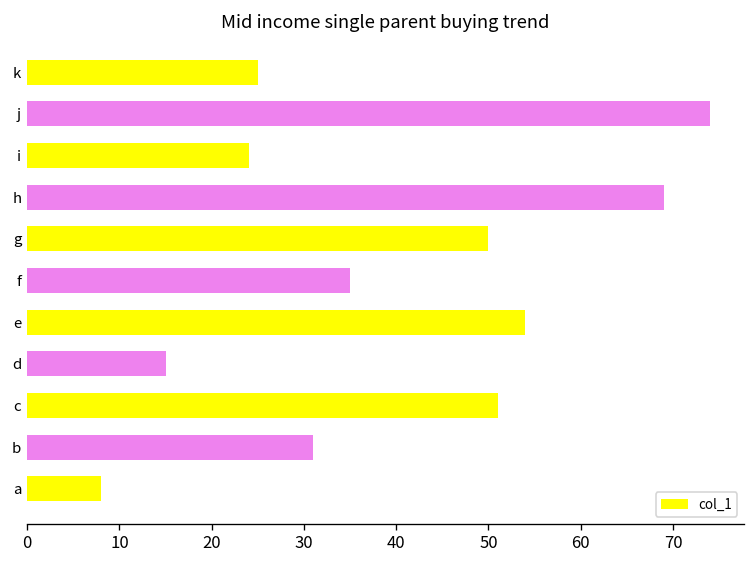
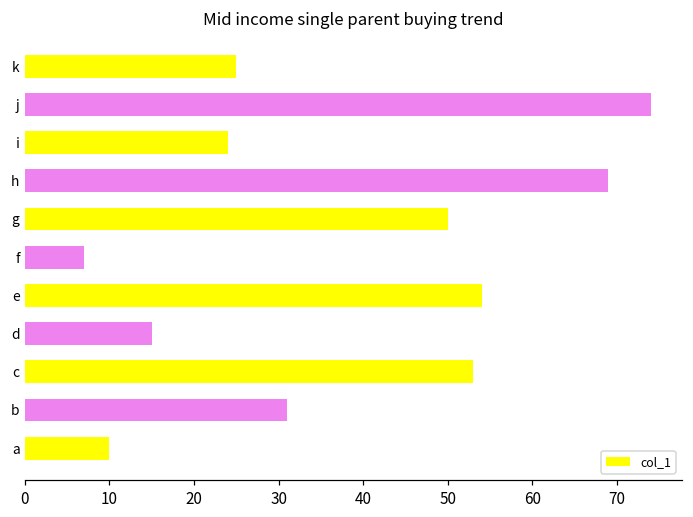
f: 35 -> 7
c: 51 -> 53
a: 8 -> 10
